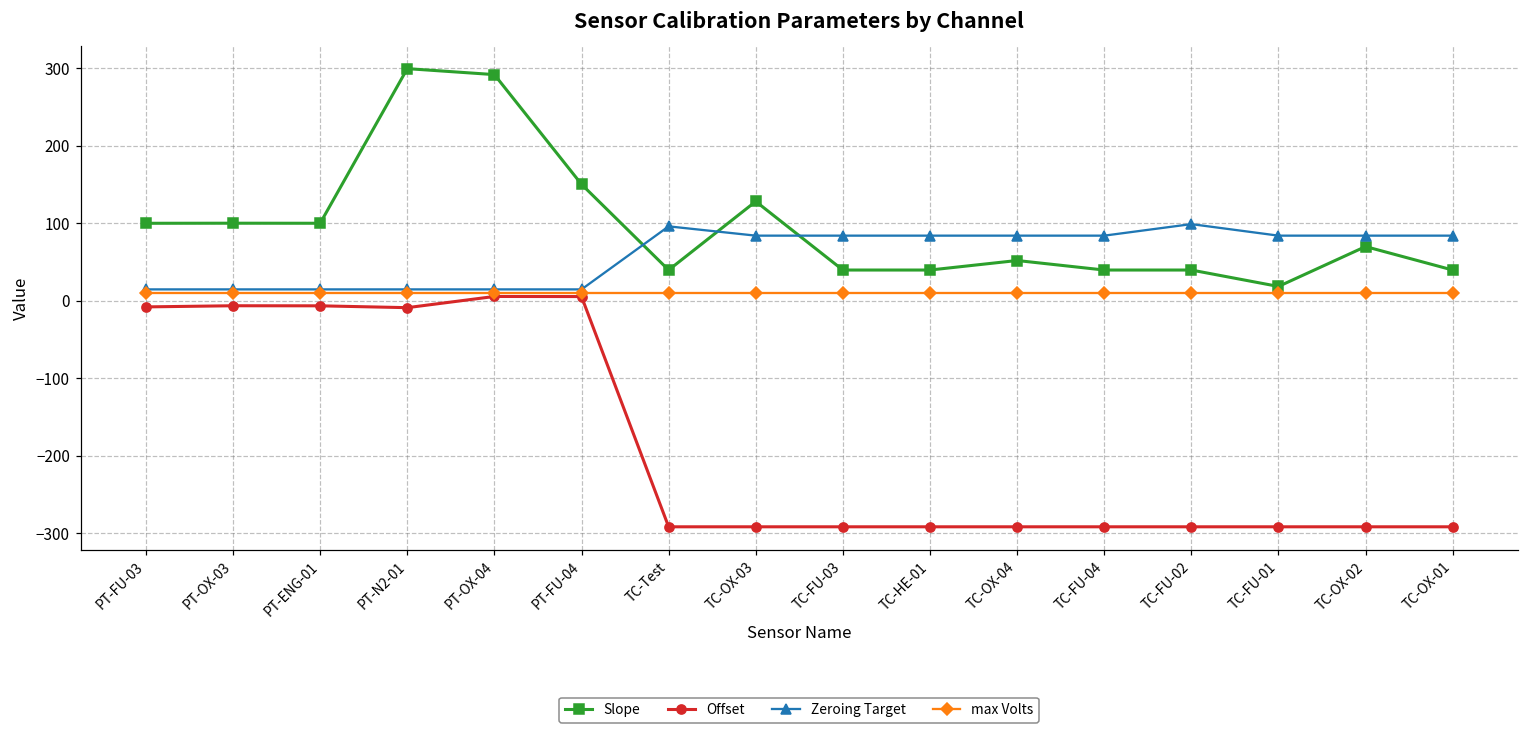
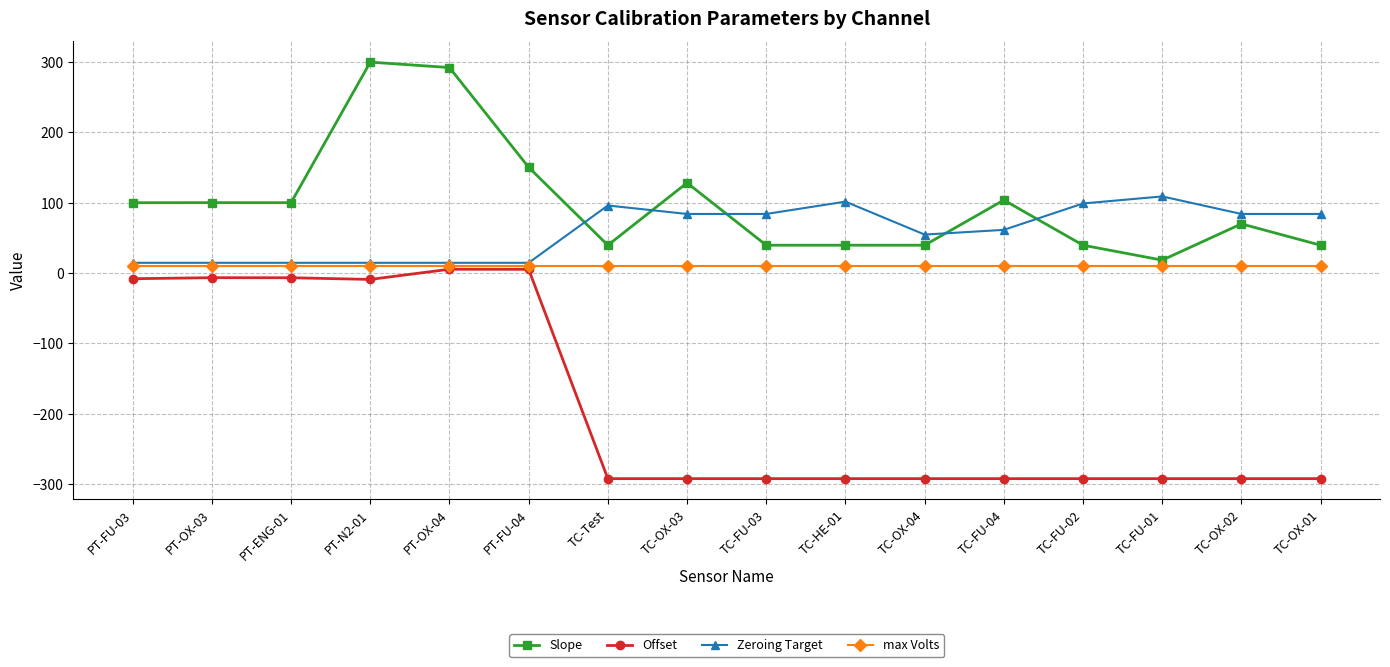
Zeroing Target, TC-HE-01: 80 -> 100
Slope, TC-OX-04: 50 -> 40
Zeroing Target, TC-OX-04: 80 -> 50
Slope, TC-FU-04: 40 -> 100
Zeroing Target, TC-FU-04: 80 -> 60
Zeroing Target, TC-FU-01: 80 -> 110
